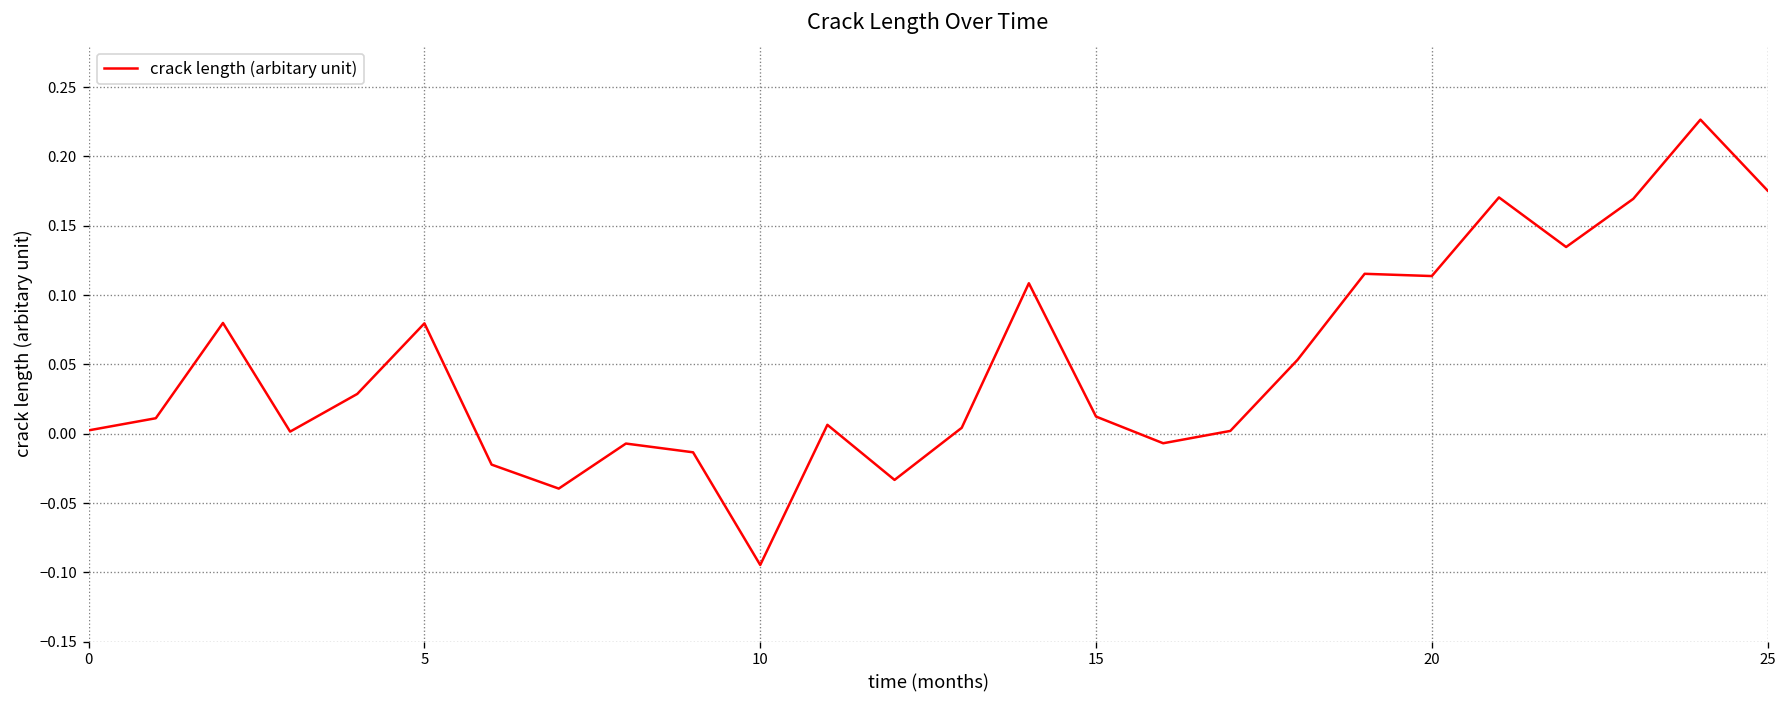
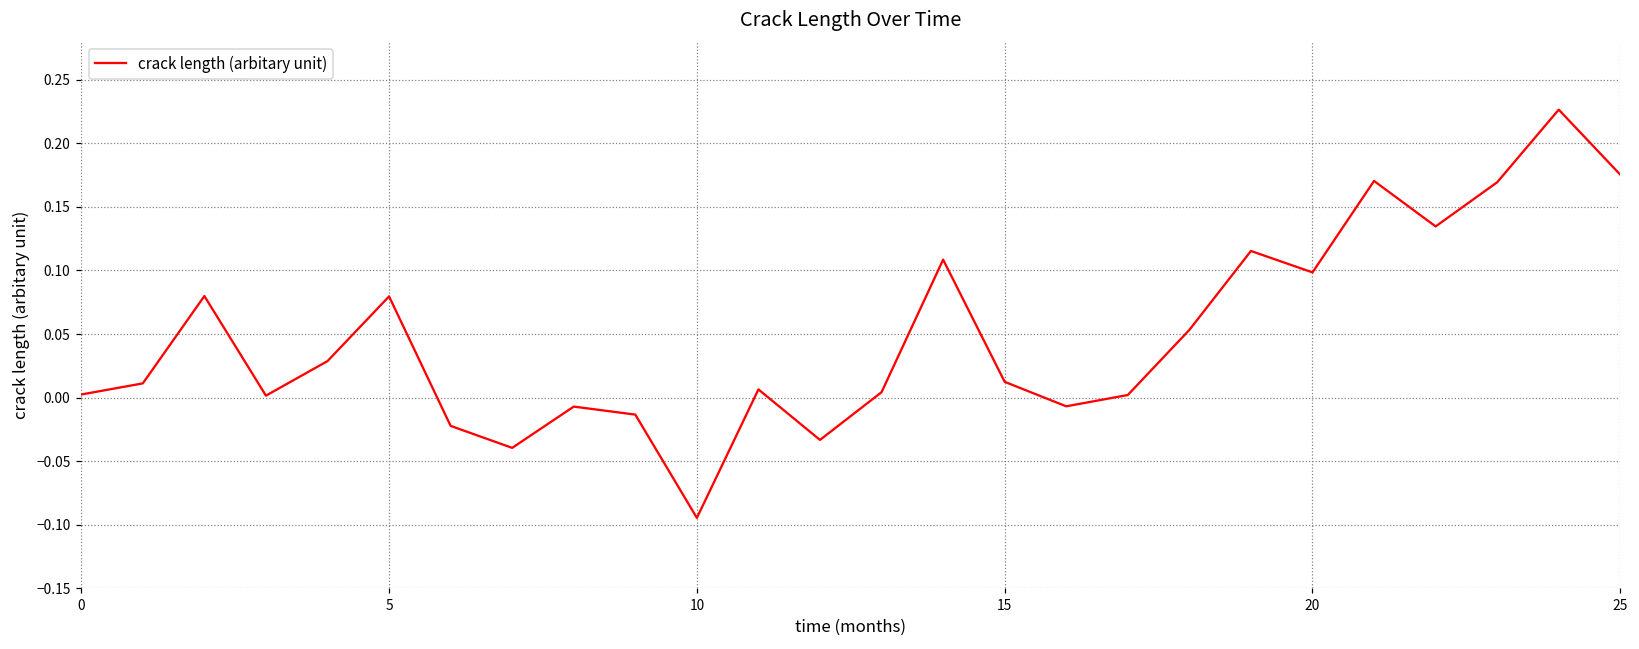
20: 0.114 -> 0.098
